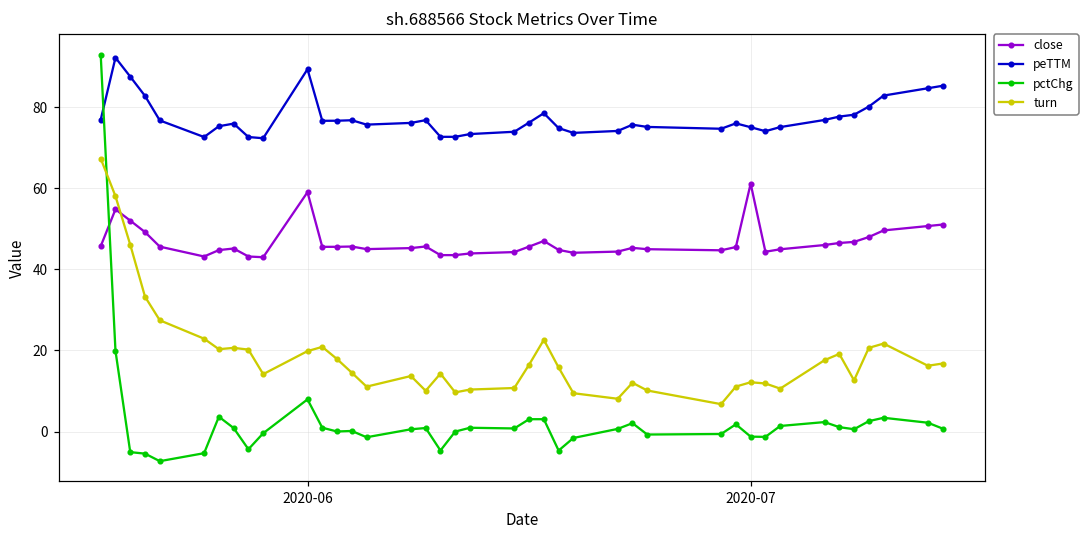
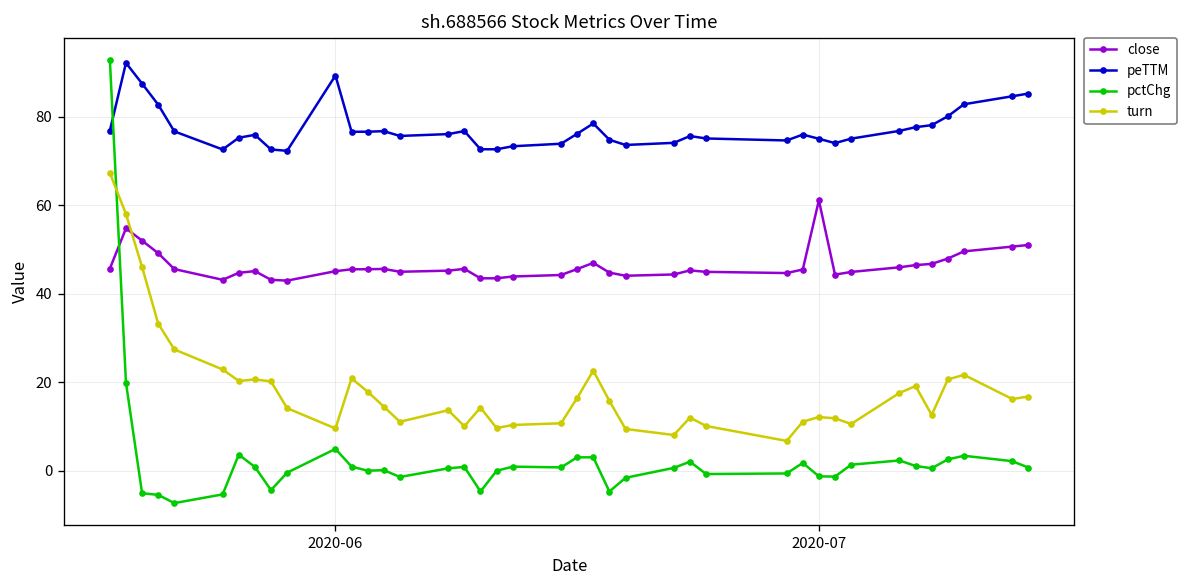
close, 2020-06: 59 -> 45
pctChg, 2020-06: 8 -> 5
turn, 2020-06: 20 -> 10
